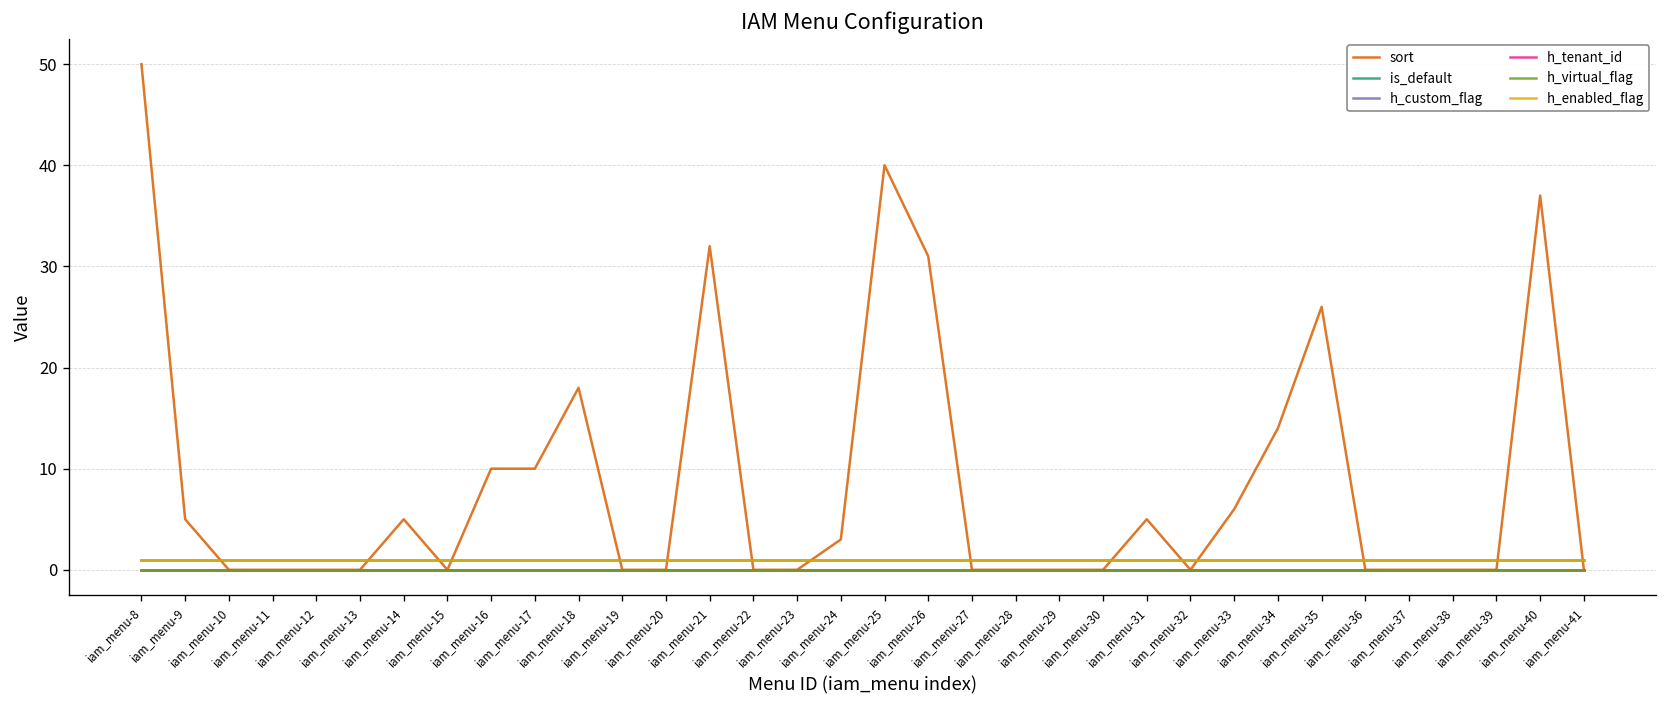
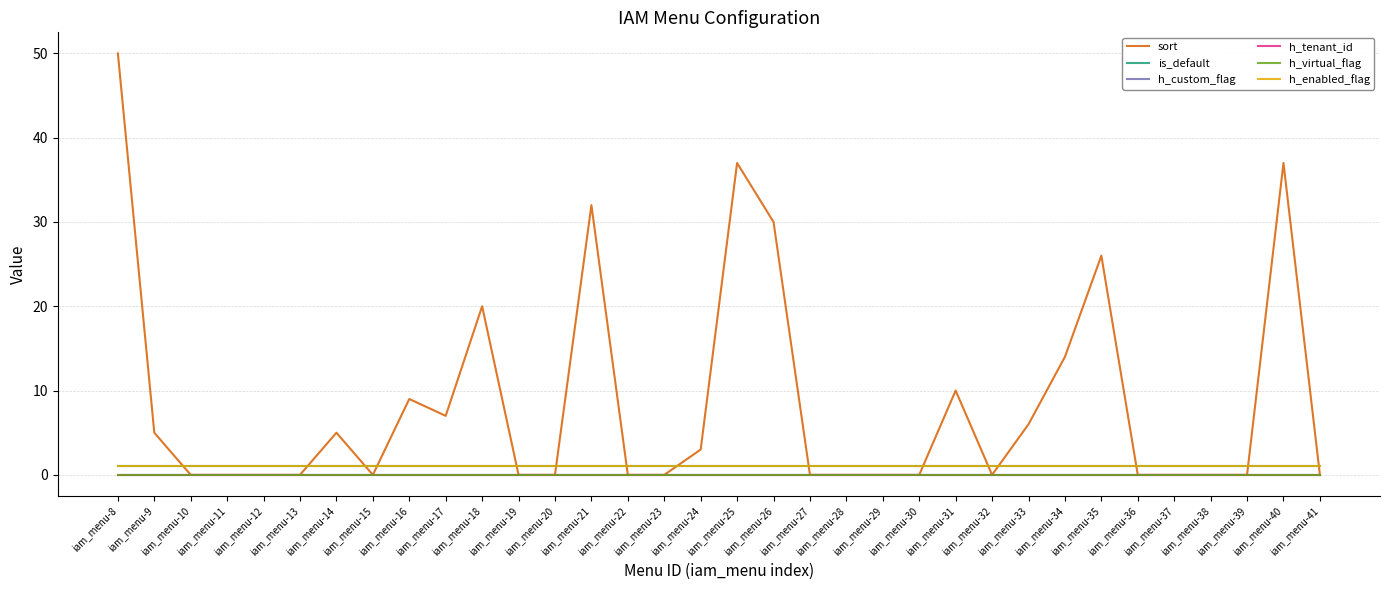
sort, iam_menu-16: 10 -> 9
sort, iam_menu-17: 10 -> 7
sort, iam_menu-18: 18 -> 20
sort, iam_menu-25: 40 -> 37
sort, iam_menu-26: 31 -> 30
sort, iam_menu-31: 5 -> 10
